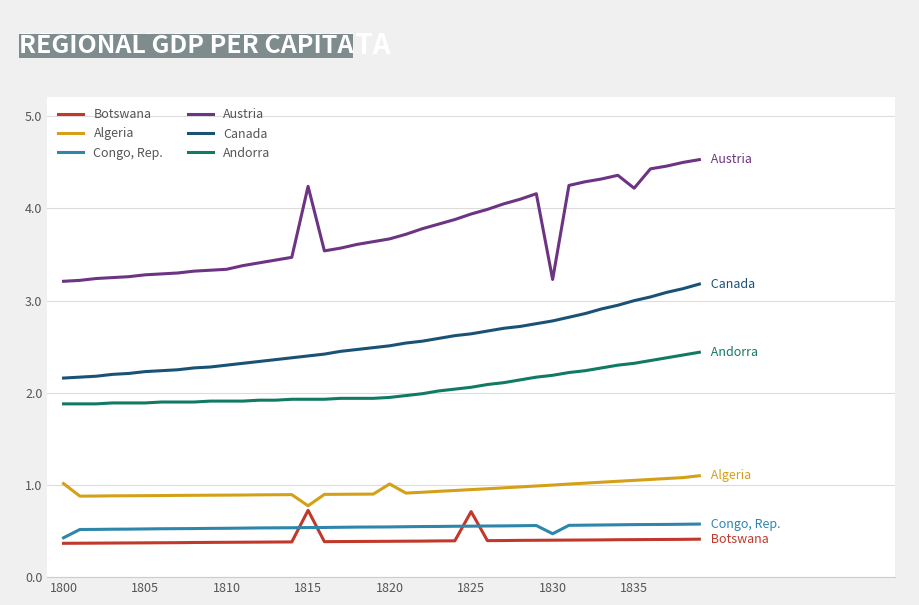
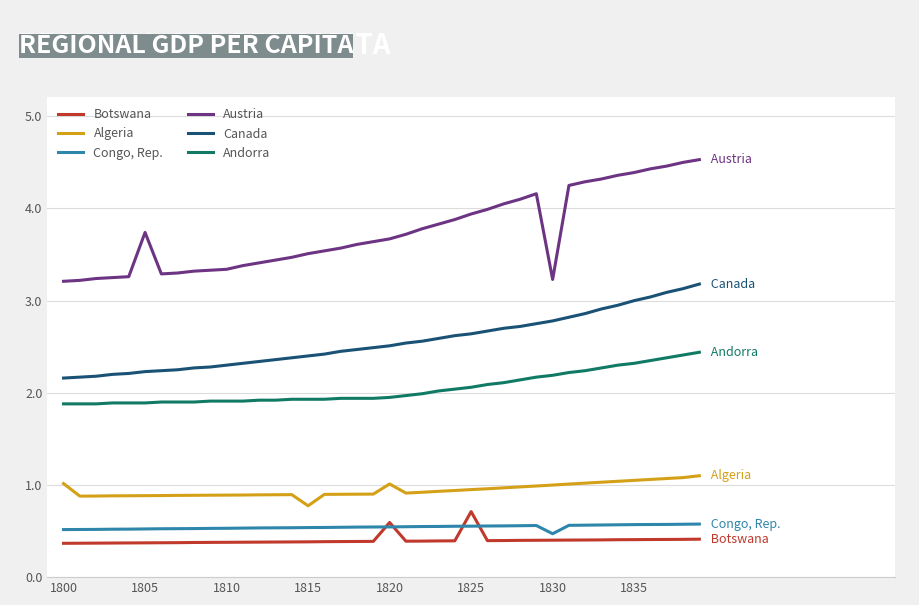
Congo, Rep., 1800: 0.4 -> 0.5
Austria, 1805: 3.3 -> 3.7
Botswana, 1815: 0.7 -> 0.4
Austria, 1815: 4.2 -> 3.5
Botswana, 1820: 0.4 -> 0.6
Austria, 1835: 4.2 -> 4.4
